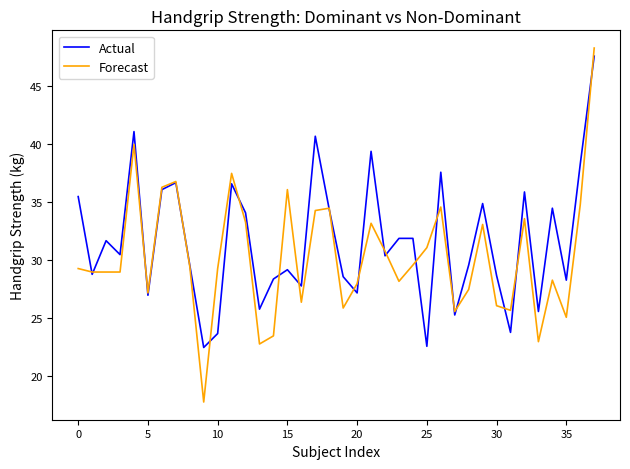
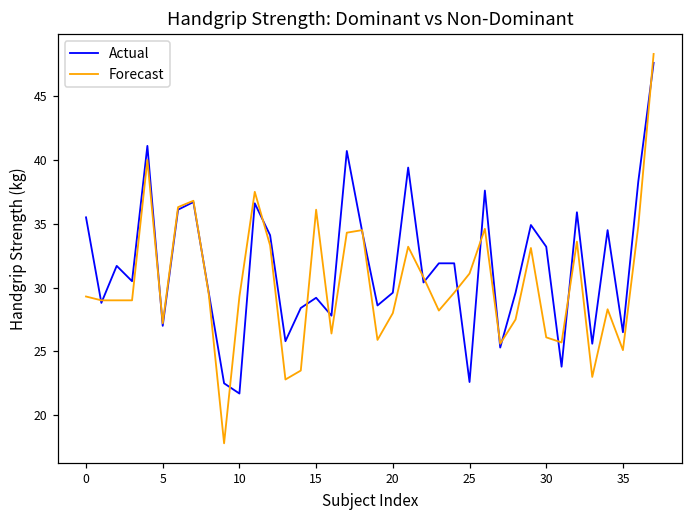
Actual, 10: 23.7 -> 21.7
Actual, 20: 27.2 -> 29.6
Actual, 30: 28.7 -> 33.2
Actual, 35: 28.3 -> 26.5
